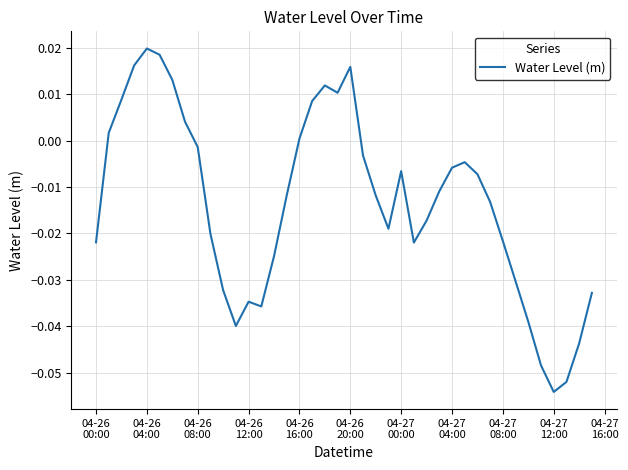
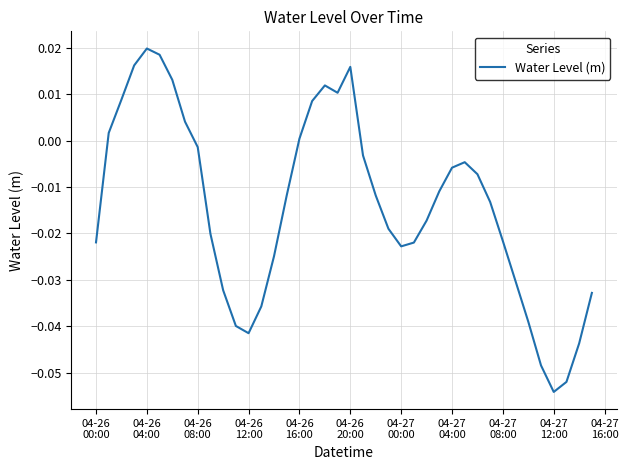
04-26 12:00: -0.035 -> -0.041
04-27 00:00: -0.007 -> -0.023
